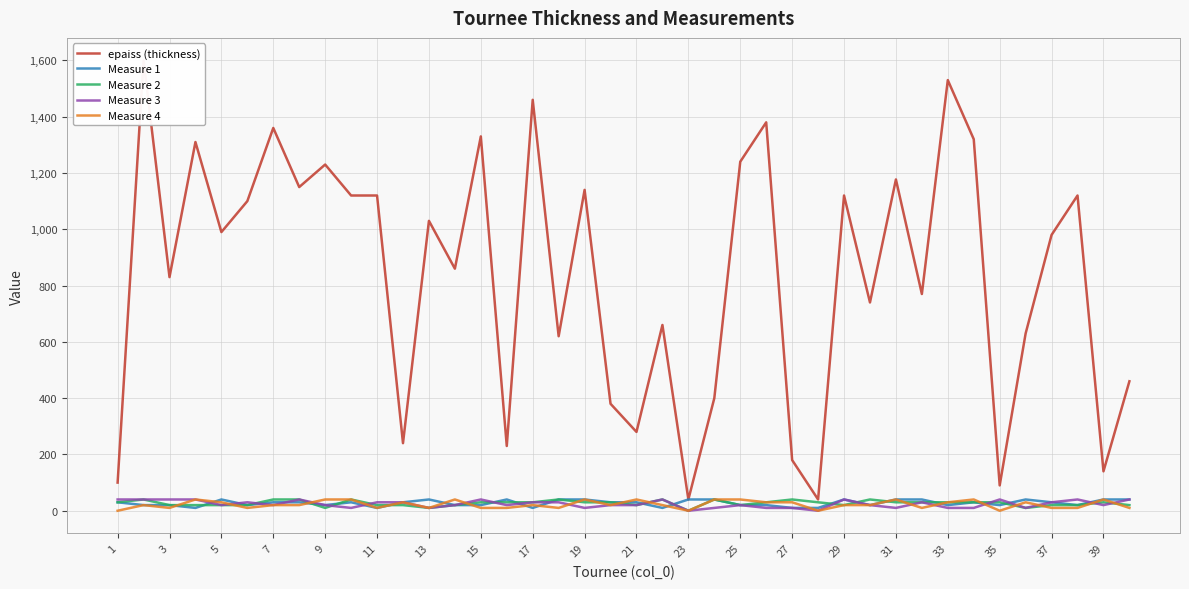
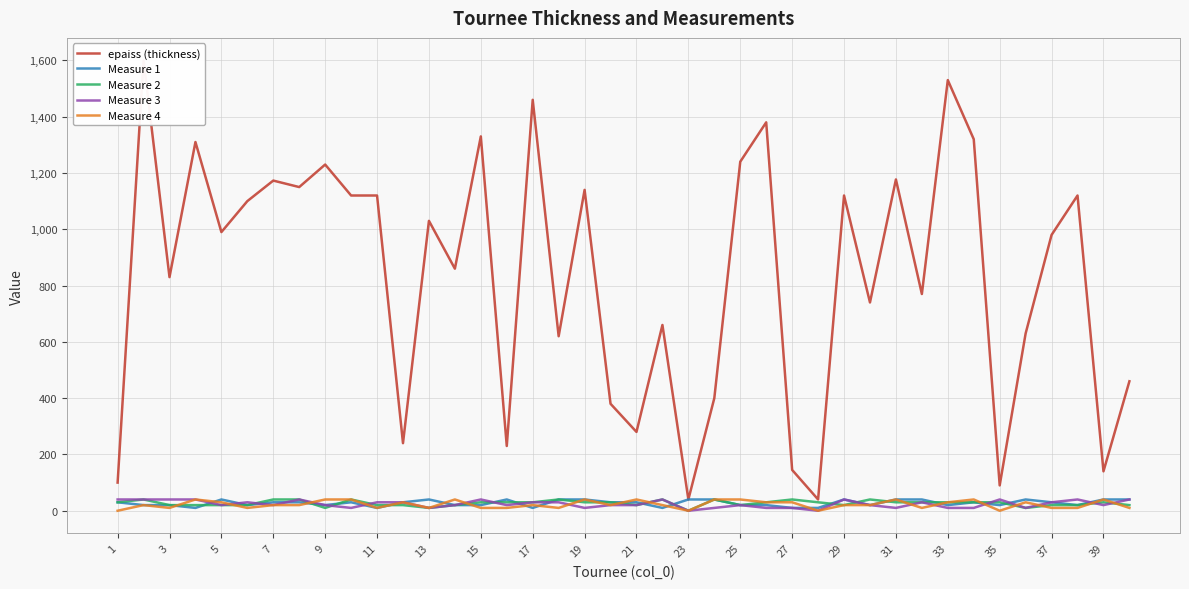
epaiss (thickness), 7: 1,360 -> 1,170
epaiss (thickness), 27: 180 -> 150
